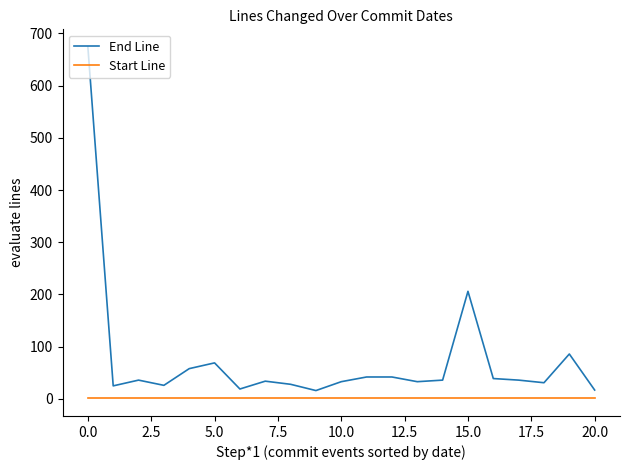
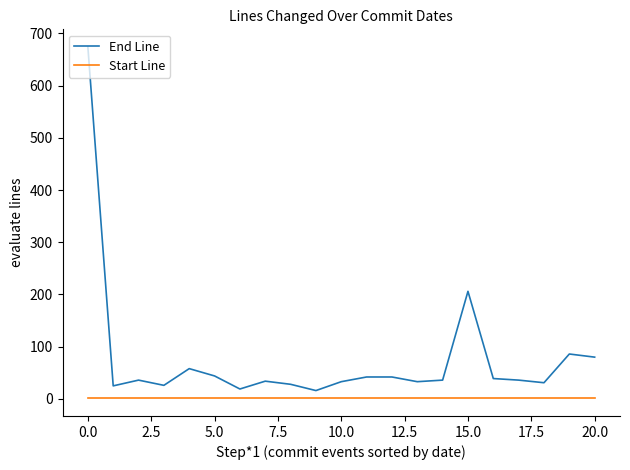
End Line, 5.0: 70 -> 40
End Line, 20.0: 20 -> 80
